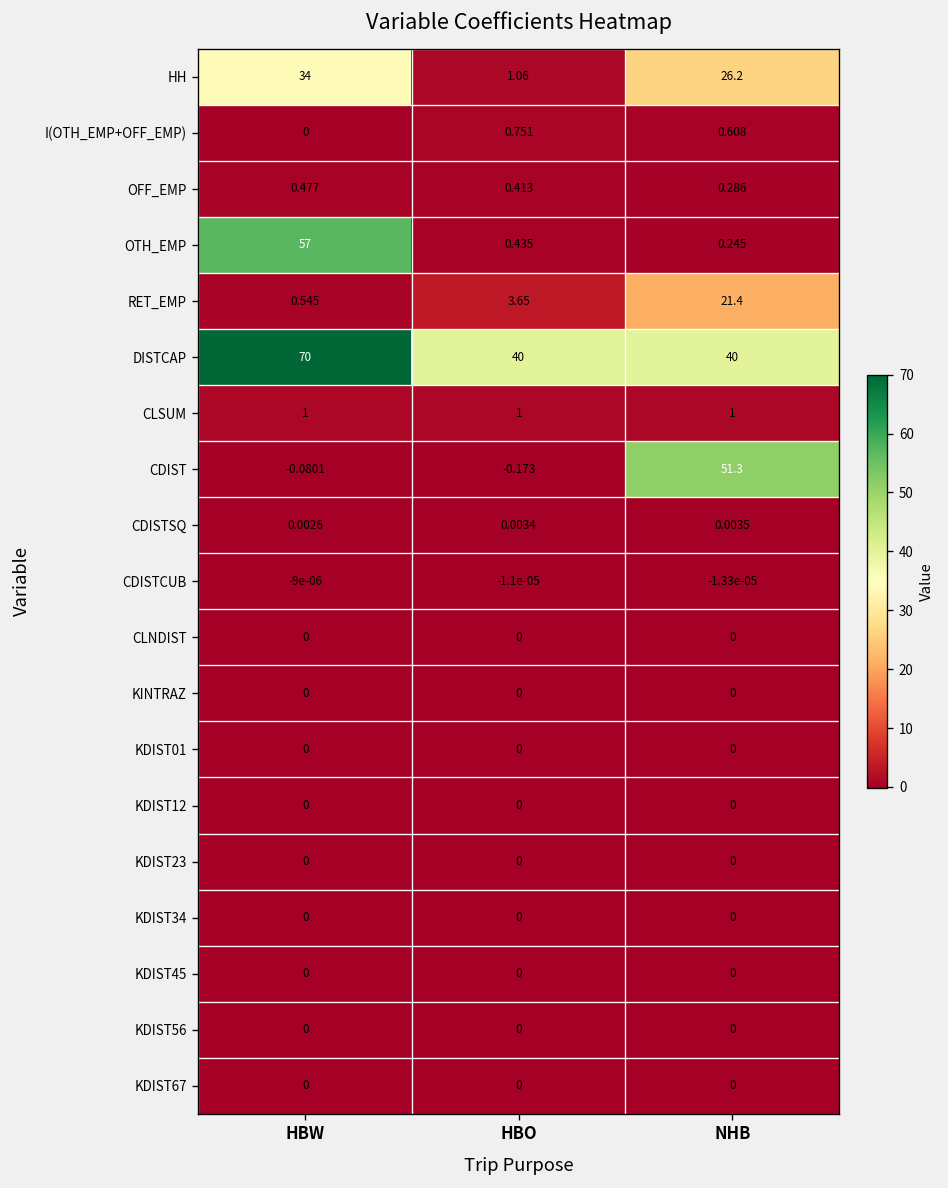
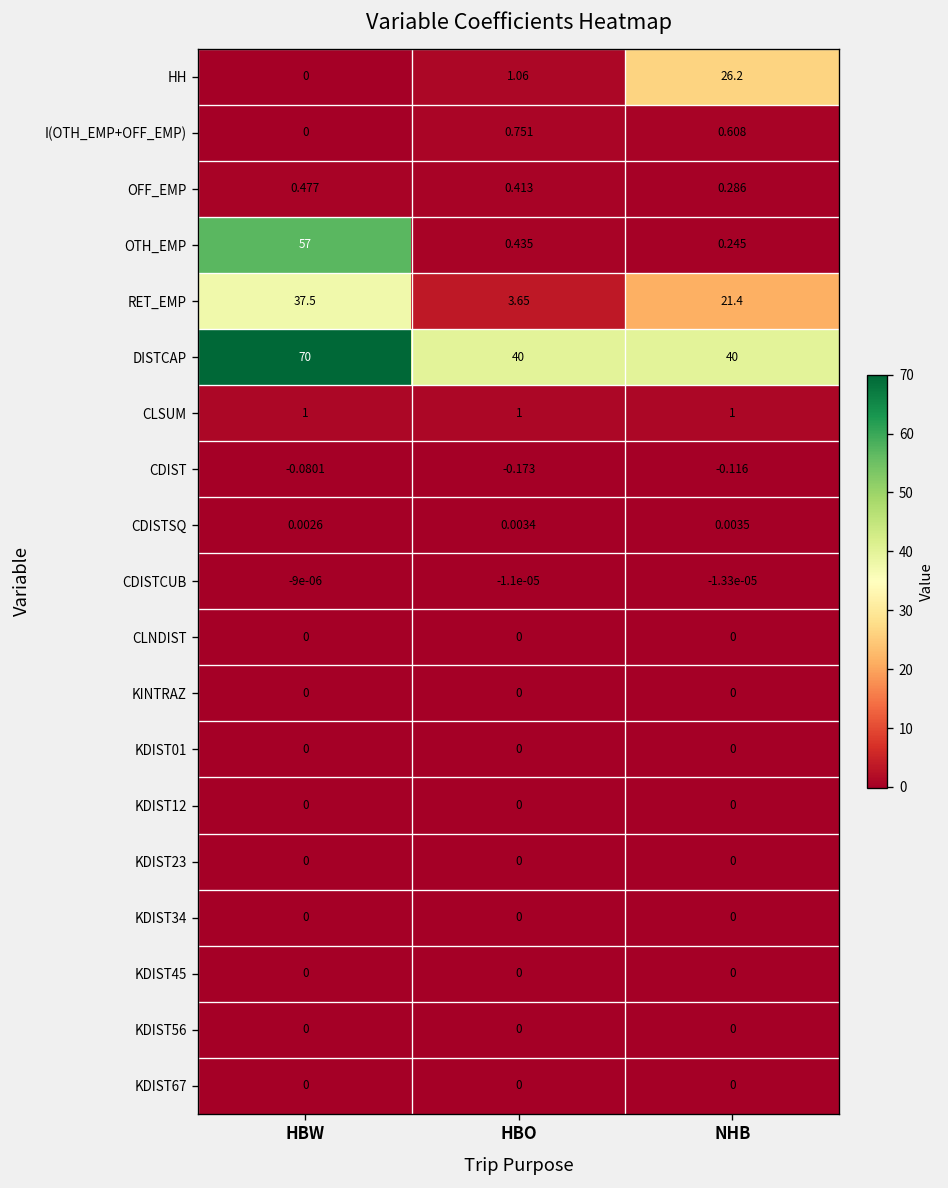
HH, HBW: 34 -> 0
RET_EMP, HBW: 0.545 -> 37.5
CDIST, NHB: 51.3 -> -0.116
